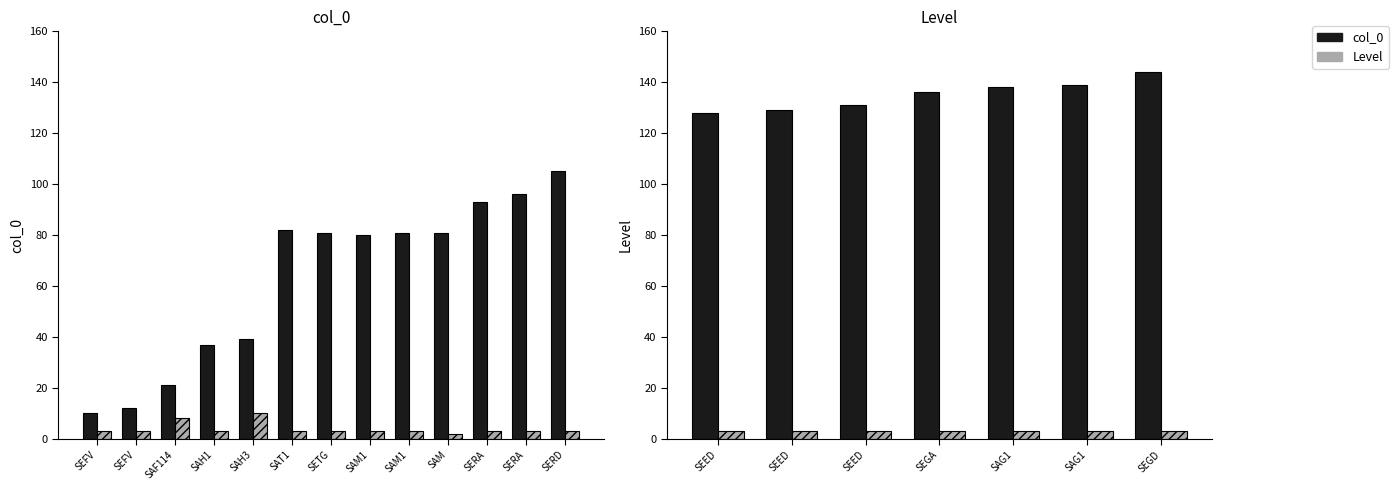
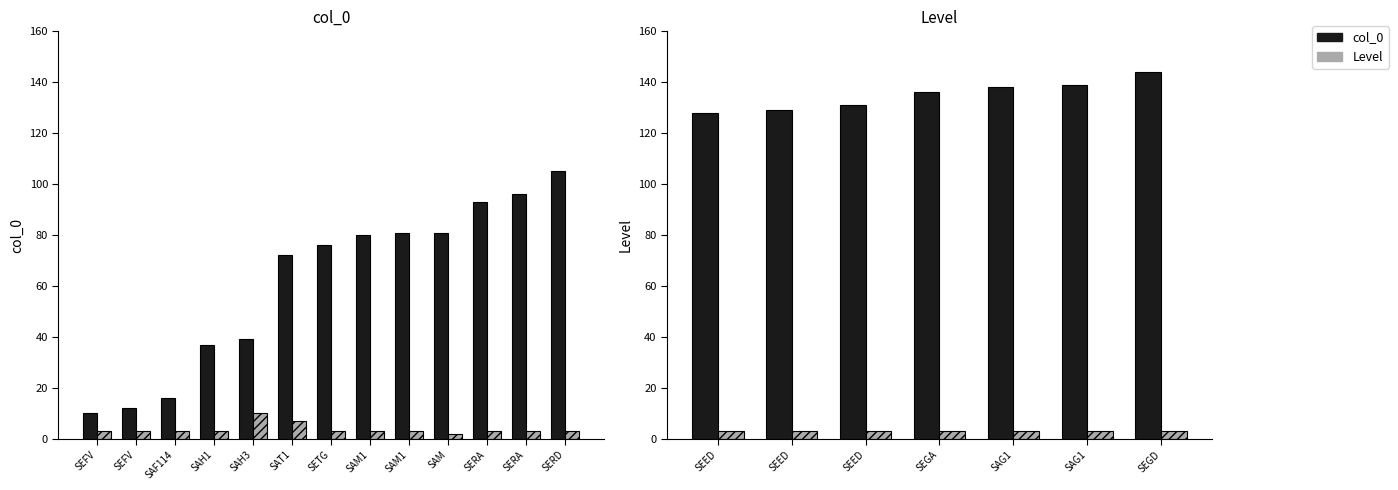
col_0, col_0, SAF114: 21 -> 16
col_0, Level, SAF114: 8 -> 3
col_0, col_0, SAT1: 82 -> 72
col_0, Level, SAT1: 3 -> 7
col_0, col_0, SETG: 81 -> 76
